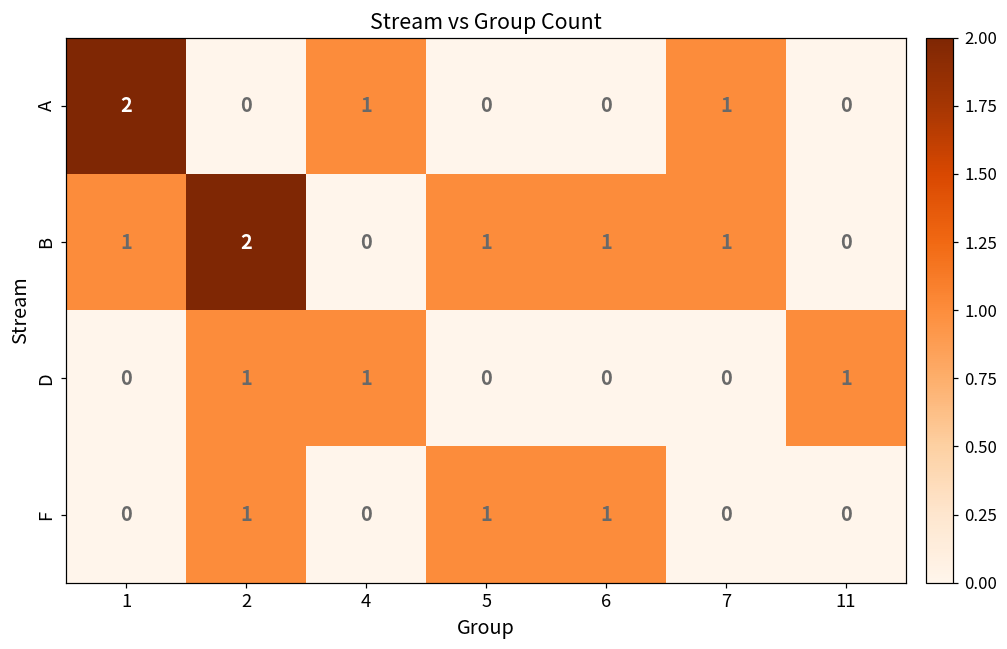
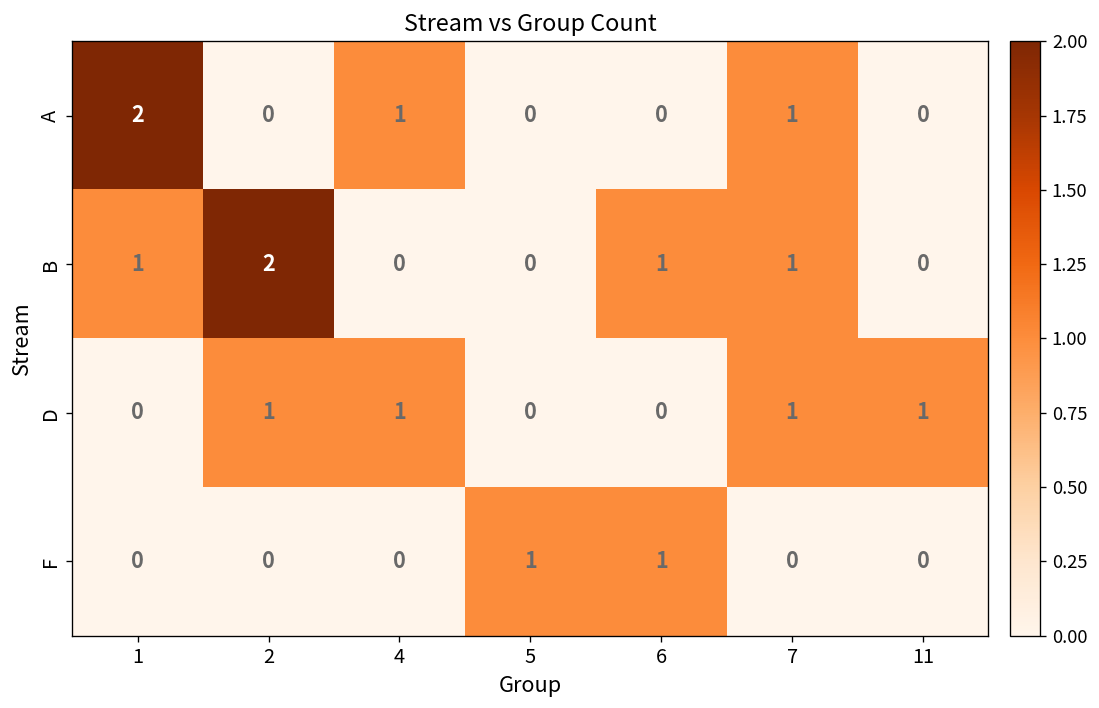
B, 5: 1 -> 0
D, 7: 0 -> 1
F, 2: 1 -> 0
